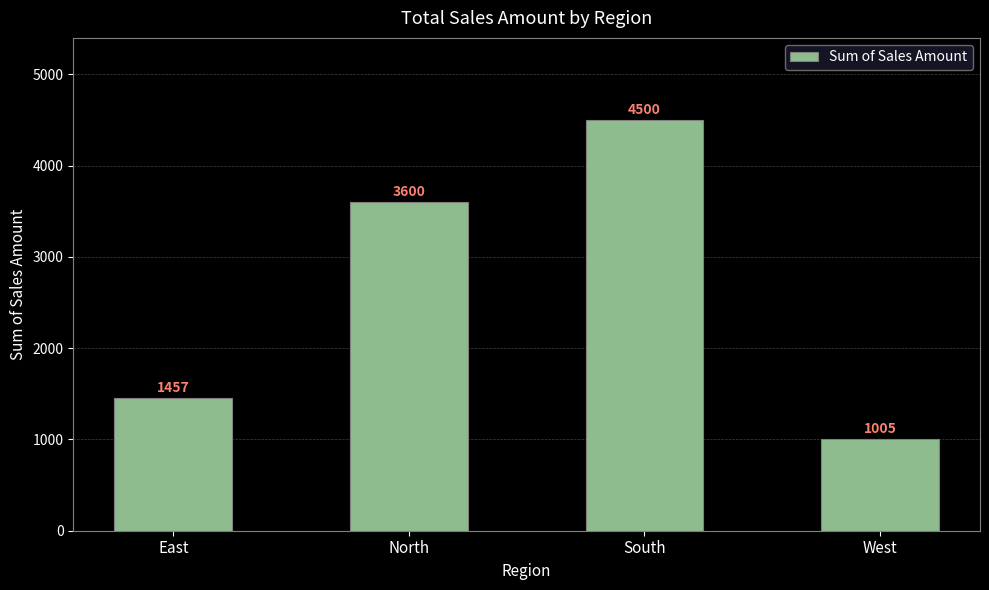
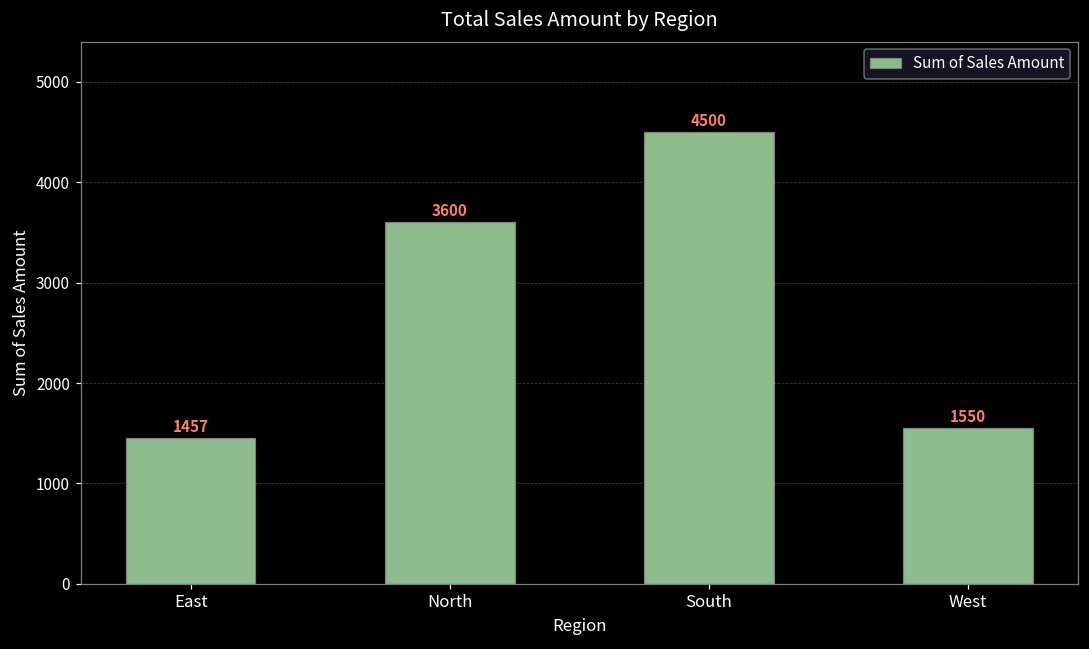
West: 1005 -> 1550
